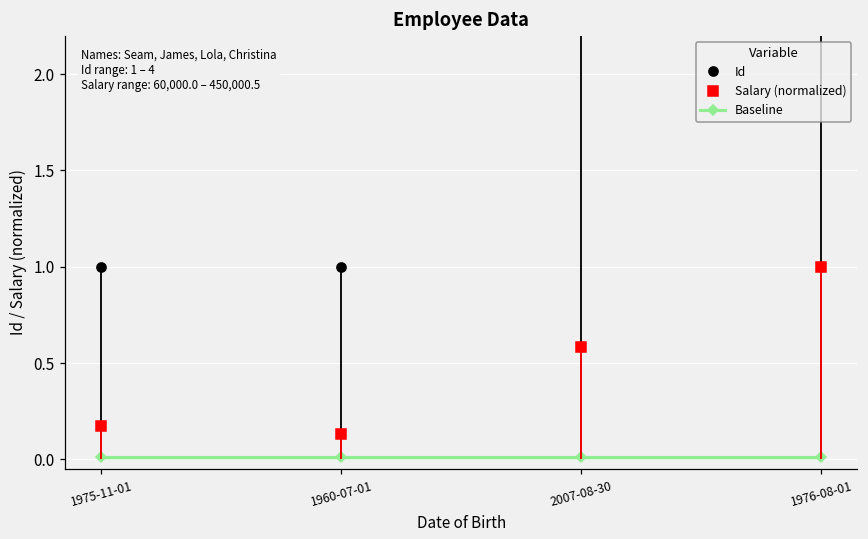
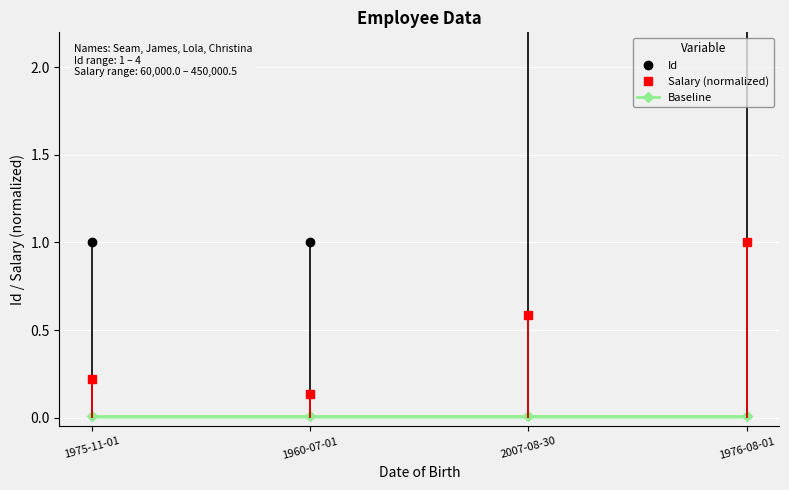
Salary (normalized), 1975-11-01: 0.18 -> 0.22
